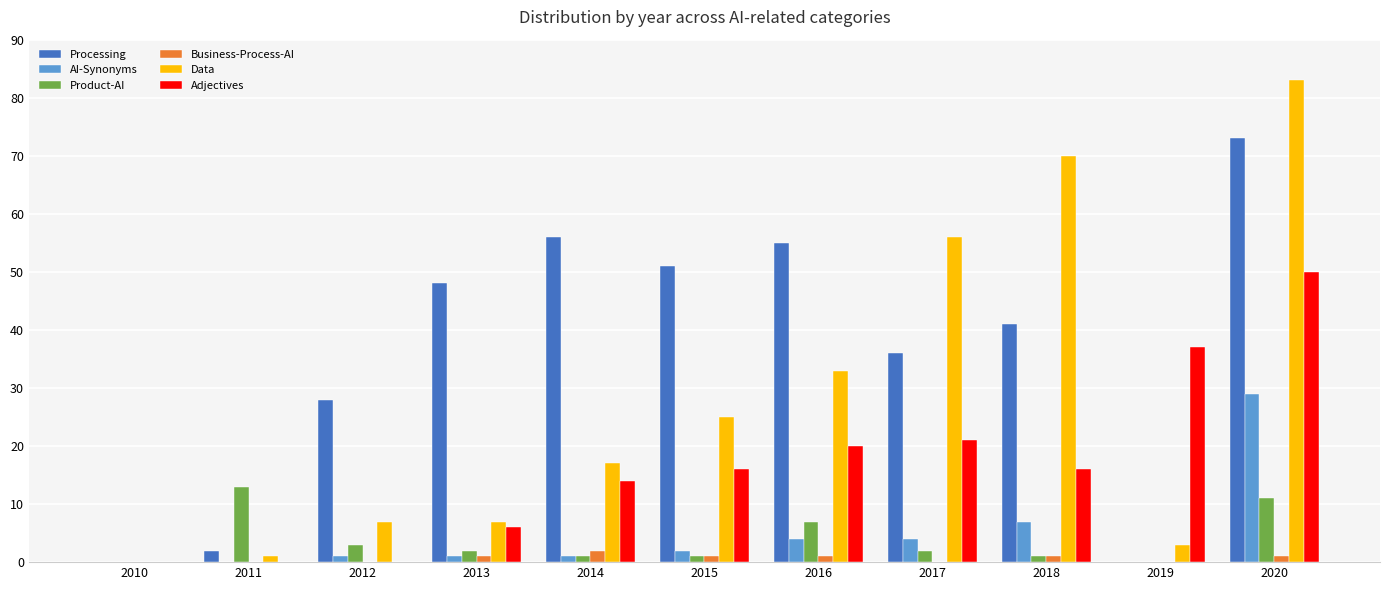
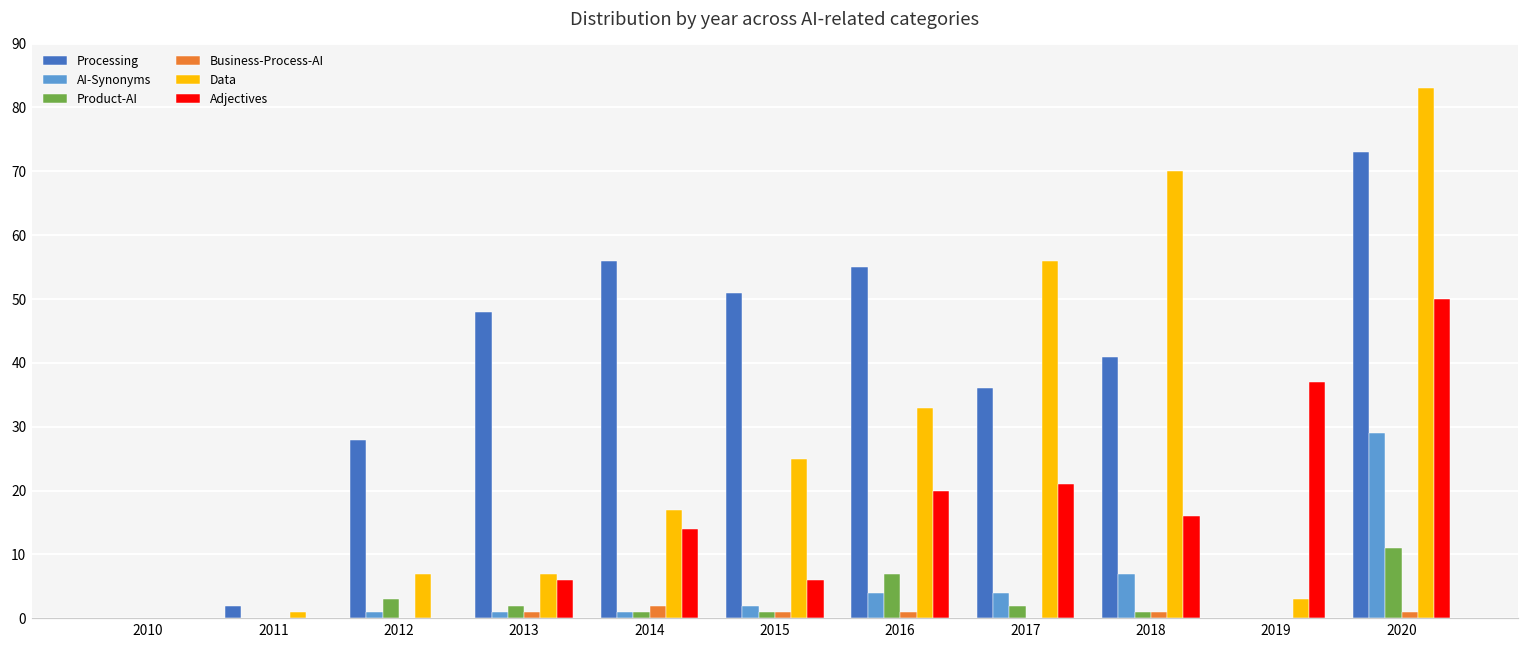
Product-AI, 2011: 13 -> 0
Adjectives, 2015: 16 -> 6
